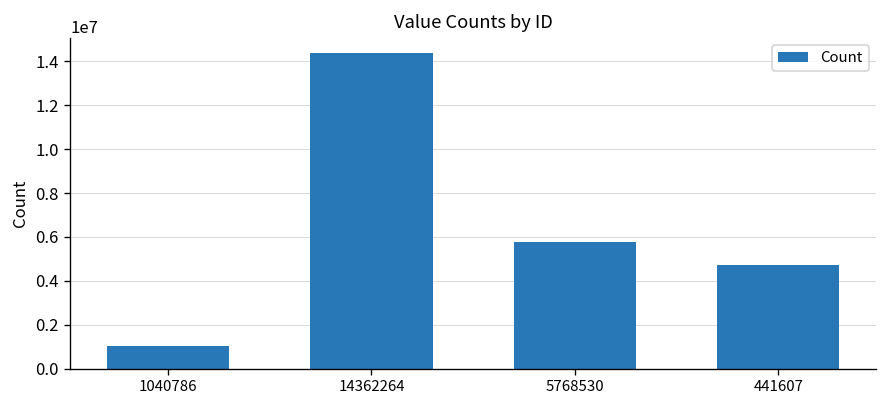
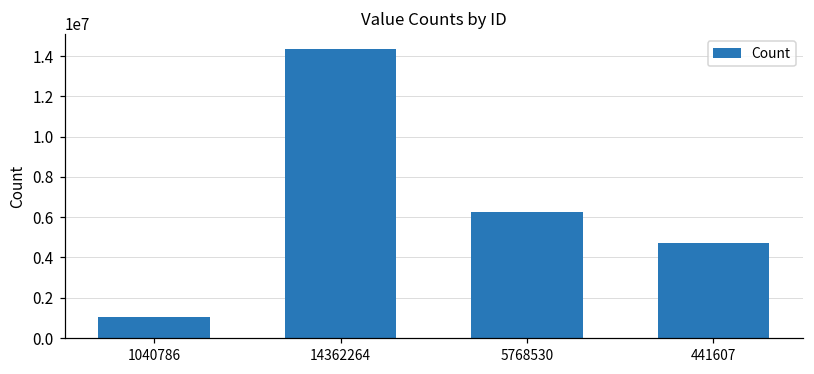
5768530: 5800000 -> 6300000
